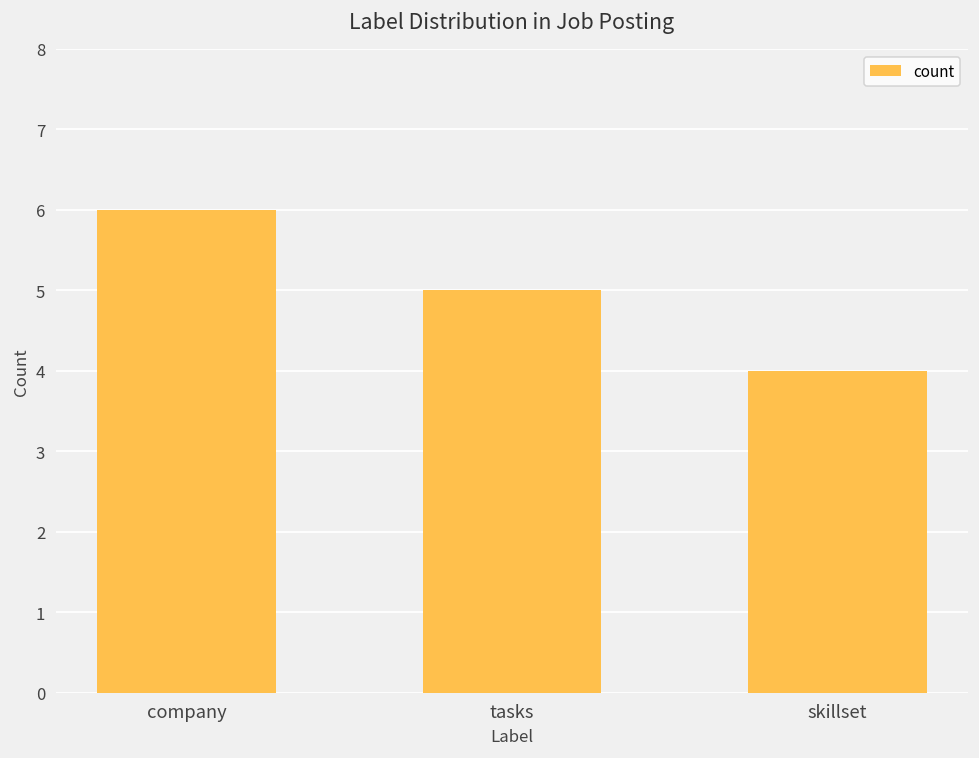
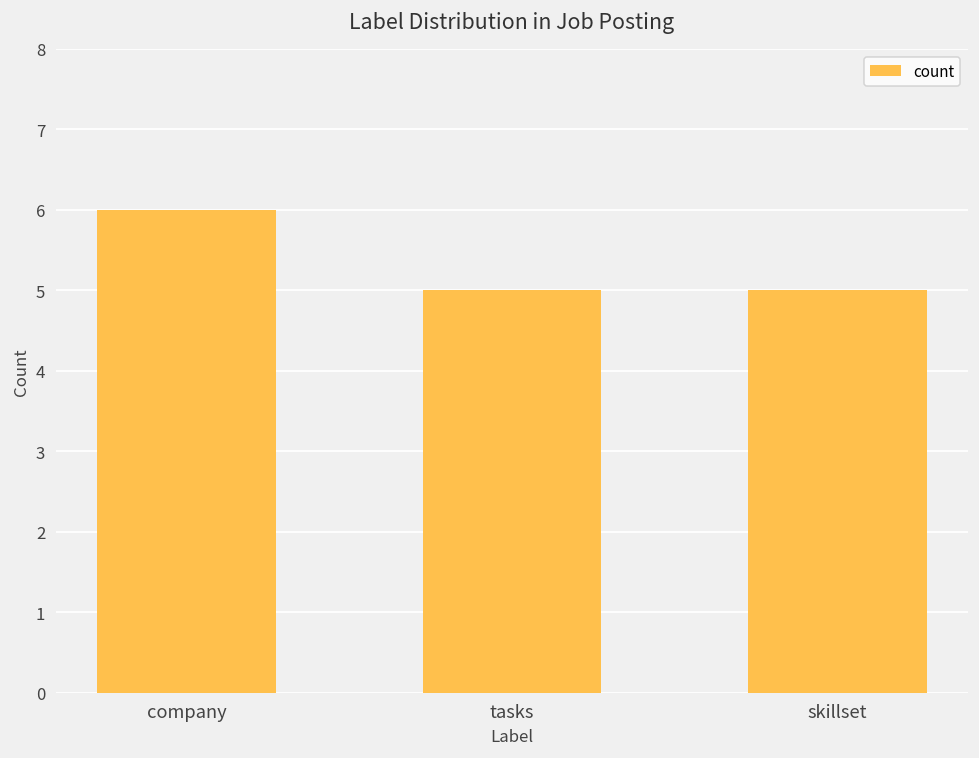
skillset: 4 -> 5
